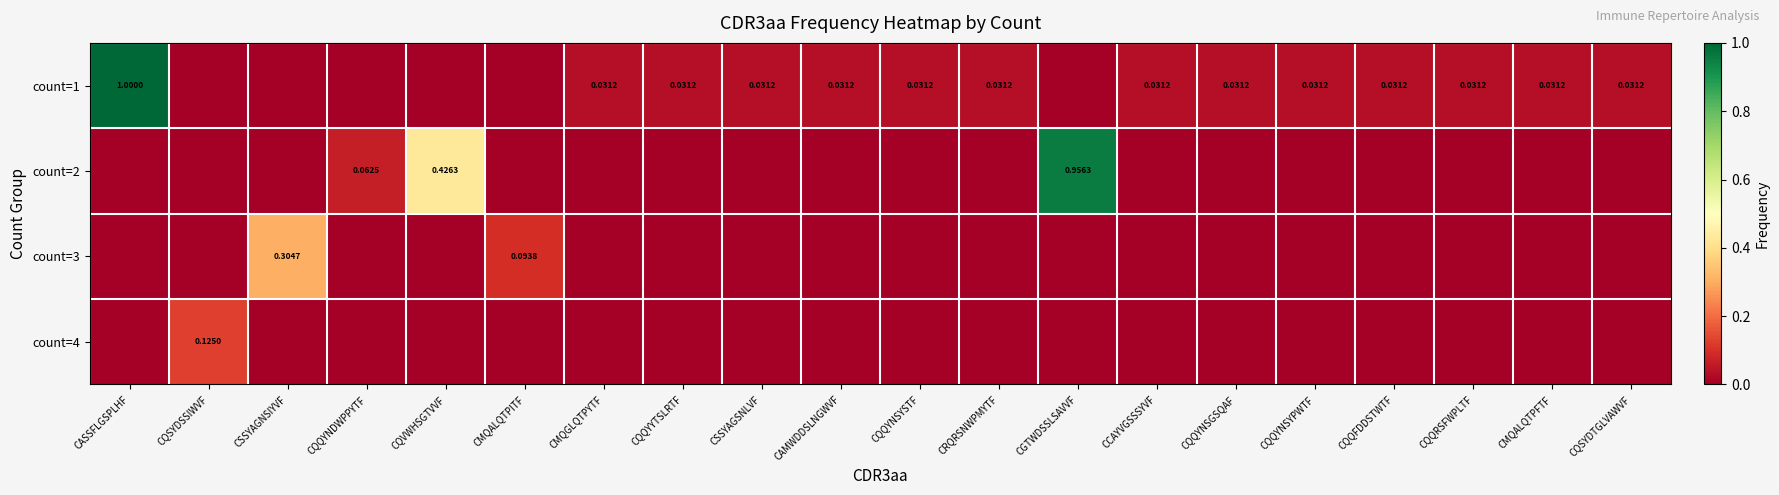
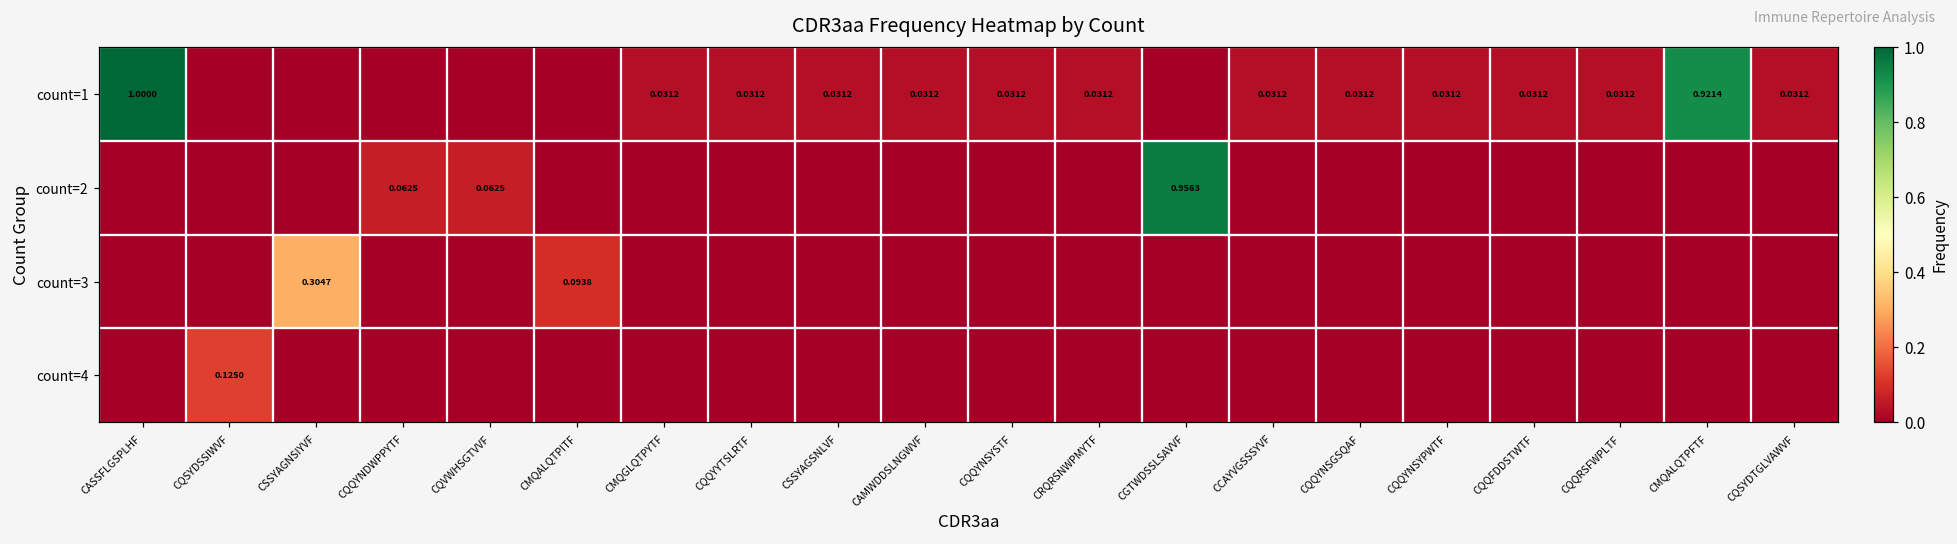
count=1, CMQALQTPFTF: 0.0312 -> 0.9214
count=2, CQVWHSGTVVF: 0.4263 -> 0.0625
